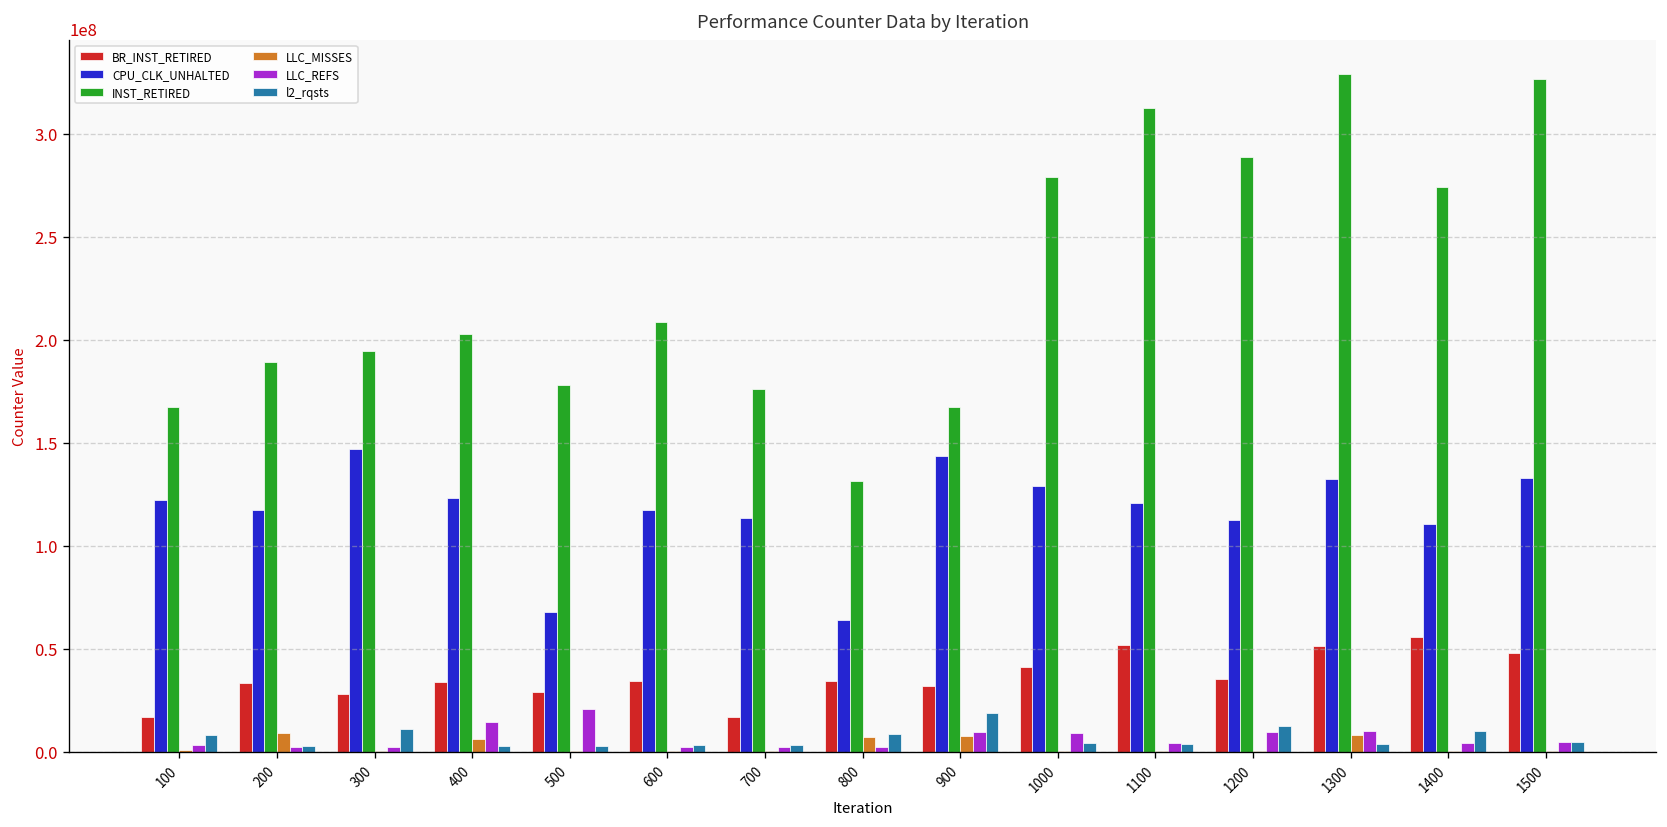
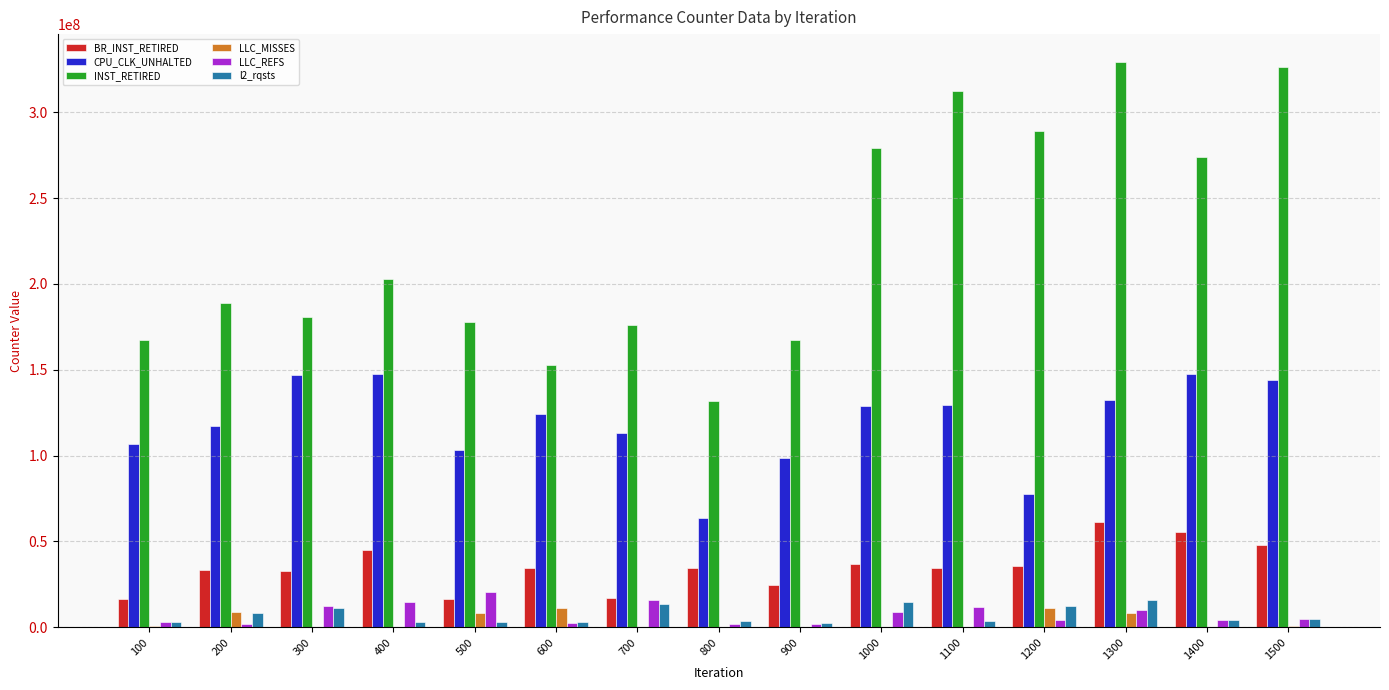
CPU_CLK_UNHALTED, 100: 122000000 -> 107000000
l2_rqsts, 100: 8000000 -> 3000000
l2_rqsts, 200: 3000000 -> 8000000
BR_INST_RETIRED, 300: 28000000 -> 33000000
INST_RETIRED, 300: 194000000 -> 181000000
LLC_REFS, 300: 2000000 -> 12000000
BR_INST_RETIRED, 400: 34000000 -> 45000000
CPU_CLK_UNHALTED, 400: 123000000 -> 148000000
LLC_MISSES, 400: 6000000 -> 0
BR_INST_RETIRED, 500: 29000000 -> 16000000
CPU_CLK_UNHALTED, 500: 68000000 -> 103000000
LLC_MISSES, 500: 0 -> 8000000
CPU_CLK_UNHALTED, 600: 117000000 -> 124000000
INST_RETIRED, 600: 208000000 -> 153000000
LLC_MISSES, 600: 0 -> 11000000
LLC_REFS, 700: 2000000 -> 16000000
l2_rqsts, 700: 3000000 -> 14000000
LLC_MISSES, 800: 7000000 -> 0
l2_rqsts, 800: 9000000 -> 3000000
BR_INST_RETIRED, 900: 32000000 -> 25000000
CPU_CLK_UNHALTED, 900: 143000000 -> 98000000
LLC_MISSES, 900: 7000000 -> 0
LLC_REFS, 900: 9000000 -> 2000000
l2_rqsts, 900: 19000000 -> 3000000
BR_INST_RETIRED, 1000: 41000000 -> 37000000
l2_rqsts, 1000: 4000000 -> 15000000
BR_INST_RETIRED, 1100: 52000000 -> 34000000
CPU_CLK_UNHALTED, 1100: 121000000 -> 130000000
LLC_REFS, 1100: 4000000 -> 12000000
CPU_CLK_UNHALTED, 1200: 113000000 -> 78000000
LLC_MISSES, 1200: 0 -> 11000000
LLC_REFS, 1200: 10000000 -> 4000000
BR_INST_RETIRED, 1300: 51000000 -> 61000000
l2_rqsts, 1300: 4000000 -> 16000000
CPU_CLK_UNHALTED, 1400: 111000000 -> 147000000
l2_rqsts, 1400: 10000000 -> 4000000
CPU_CLK_UNHALTED, 1500: 133000000 -> 144000000
